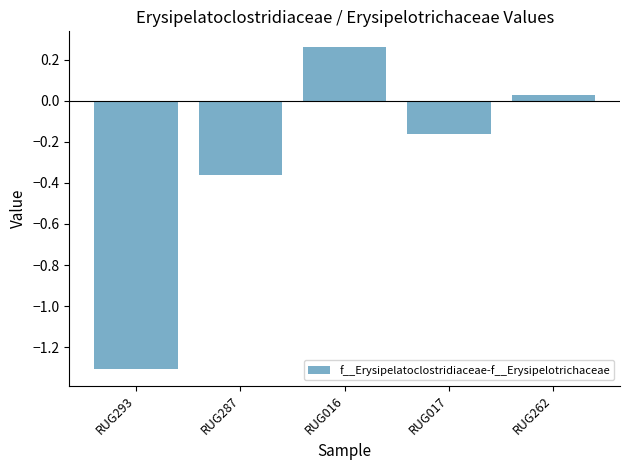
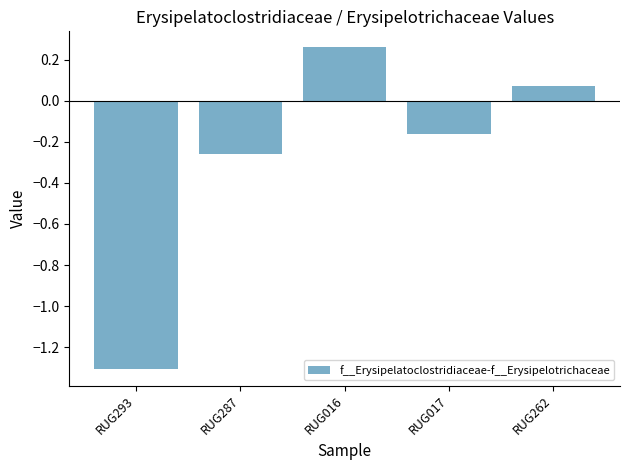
RUG287: -0.36 -> -0.26
RUG262: 0.03 -> 0.07
